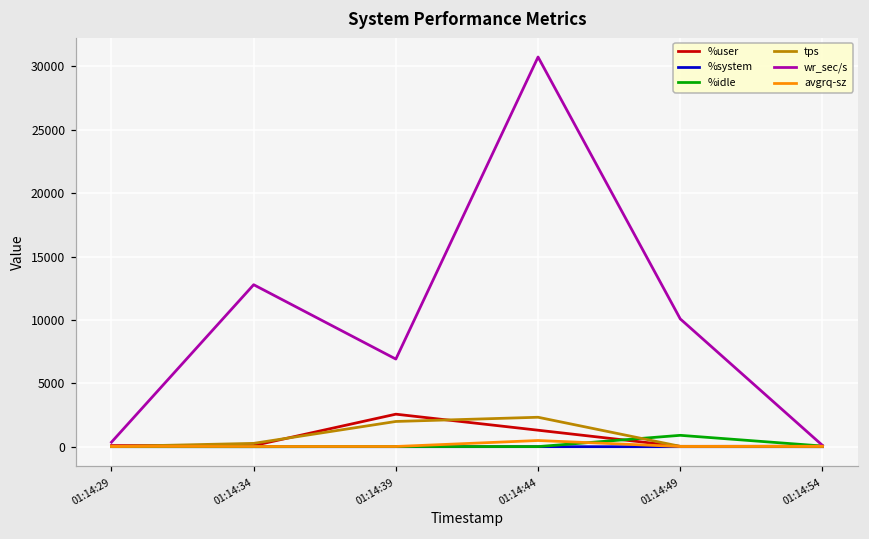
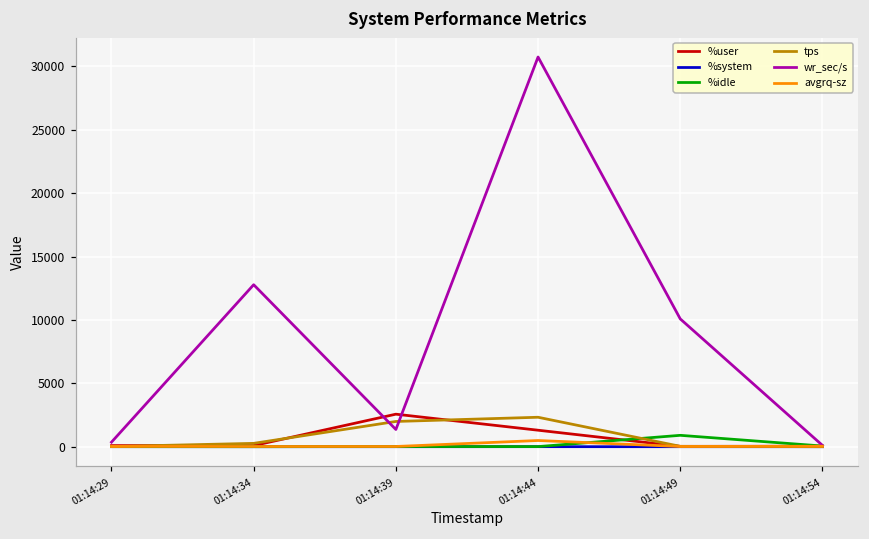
wr_sec/s, 01:14:39: 6900 -> 1400
